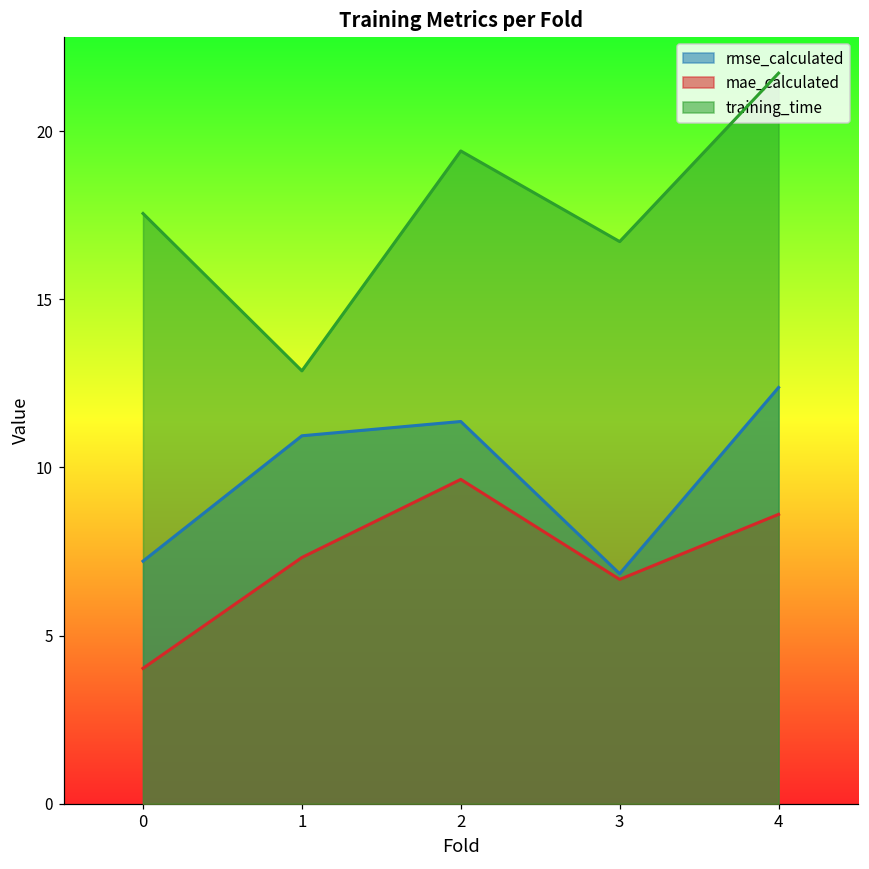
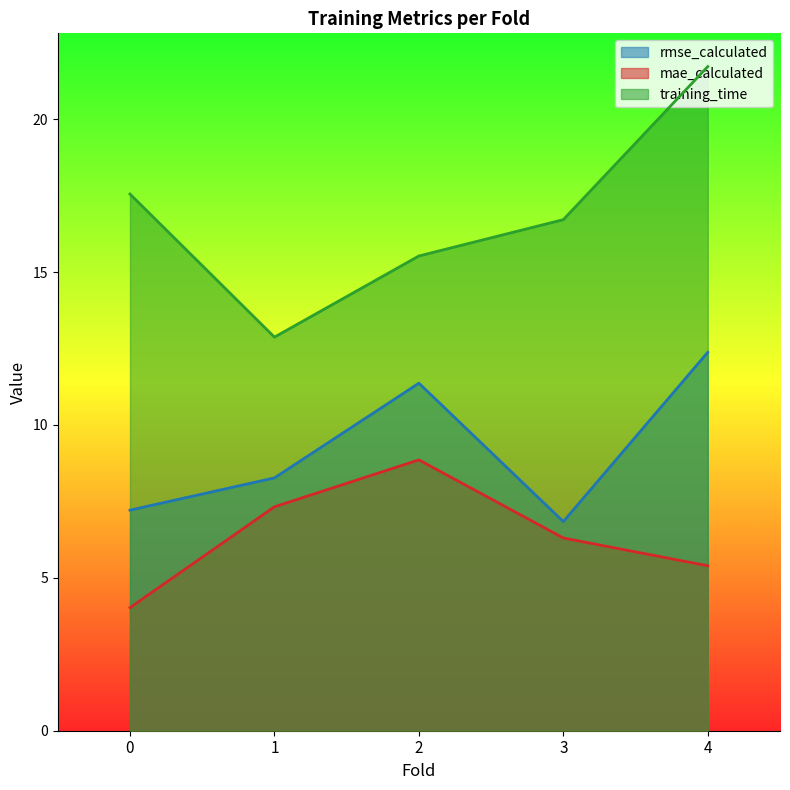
rmse_calculated, 1: 10.9 -> 8.3
mae_calculated, 2: 9.6 -> 8.9
training_time, 2: 19.4 -> 15.5
mae_calculated, 3: 6.7 -> 6.3
mae_calculated, 4: 8.6 -> 5.4
